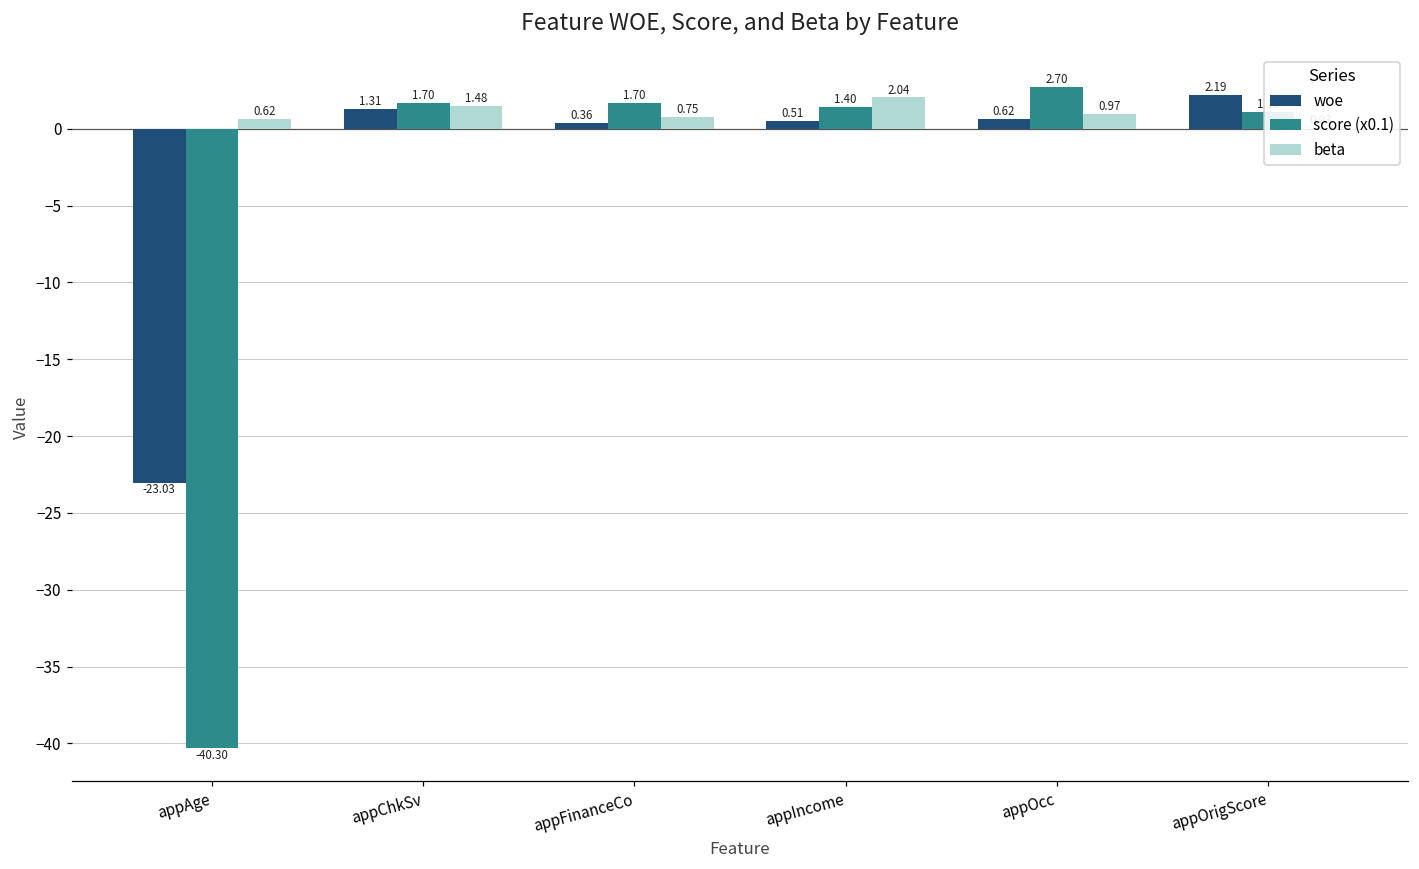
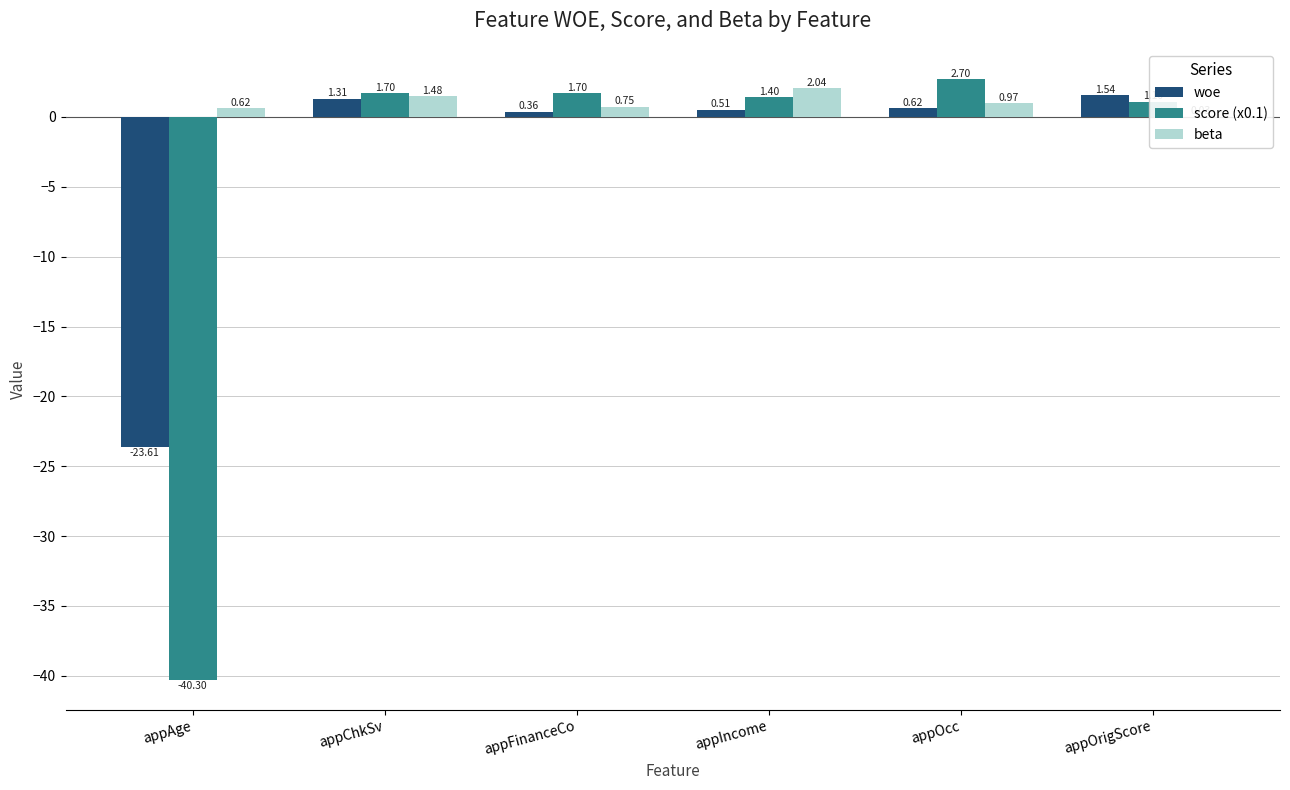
woe, appAge: -23.03 -> -23.61
woe, appOrigScore: 2.19 -> 1.54
